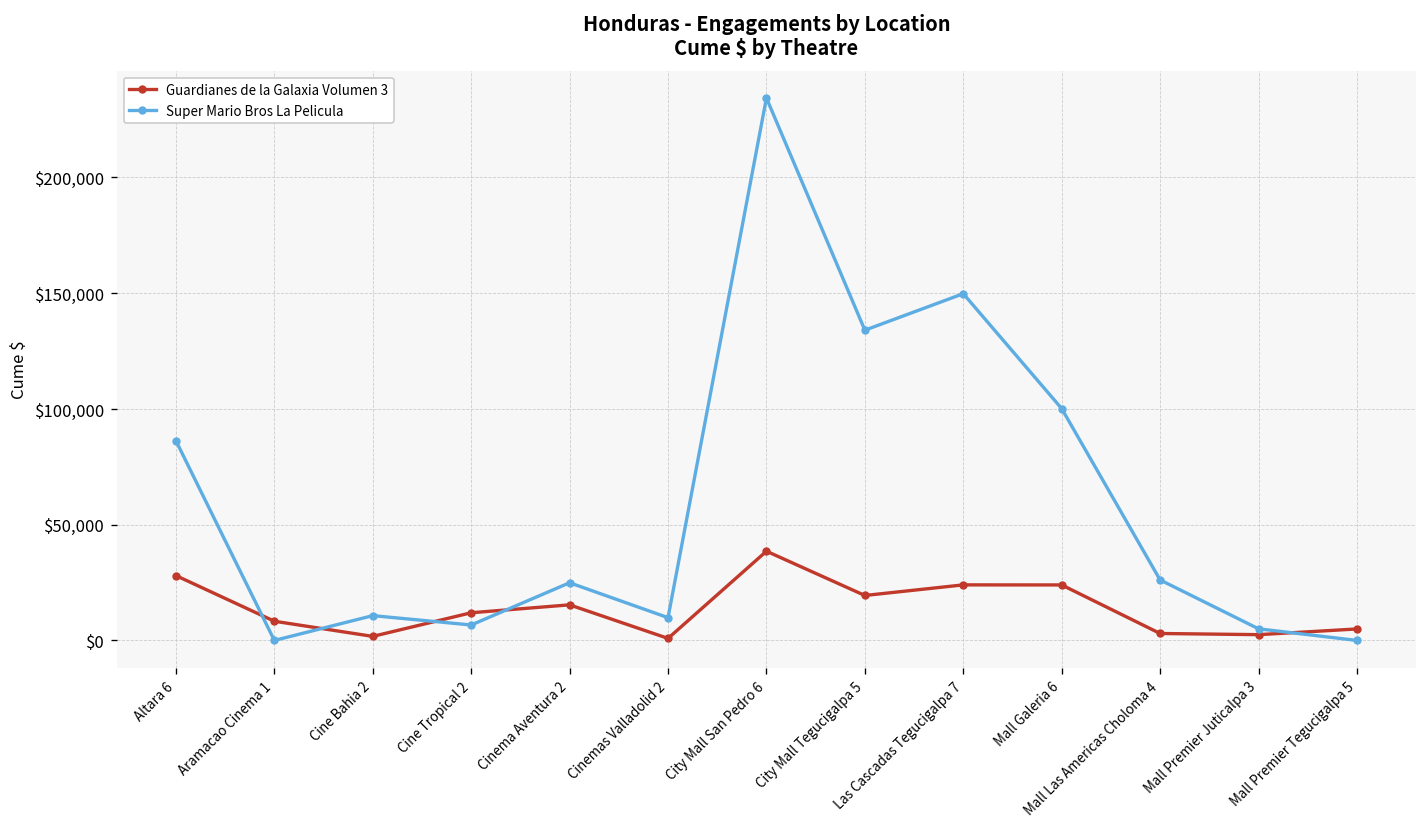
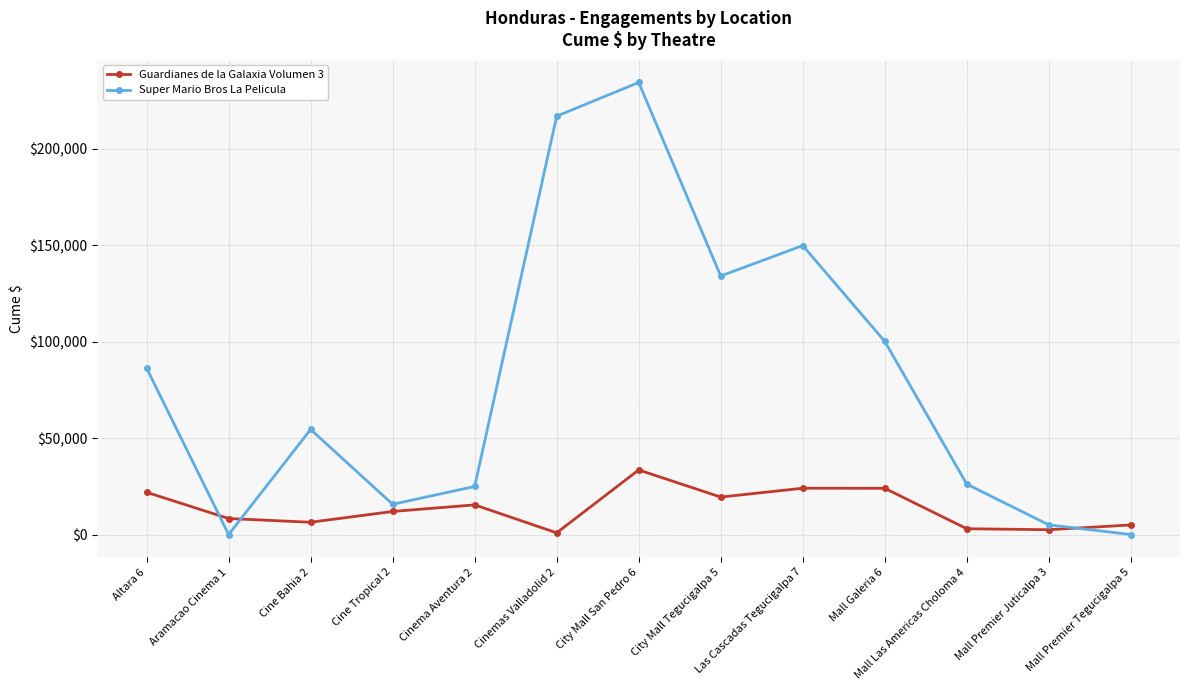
Guardianes de la Galaxia Volumen 3, Altara 6: $28,000 -> $22,000
Guardianes de la Galaxia Volumen 3, Cine Bahia 2: $2,000 -> $6,000
Super Mario Bros La Pelicula, Cine Bahia 2: $11,000 -> $54,000
Super Mario Bros La Pelicula, Cine Tropical 2: $7,000 -> $16,000
Super Mario Bros La Pelicula, Cinemas Valladolid 2: $10,000 -> $217,000
Guardianes de la Galaxia Volumen 3, City Mall San Pedro 6: $39,000 -> $33,000
